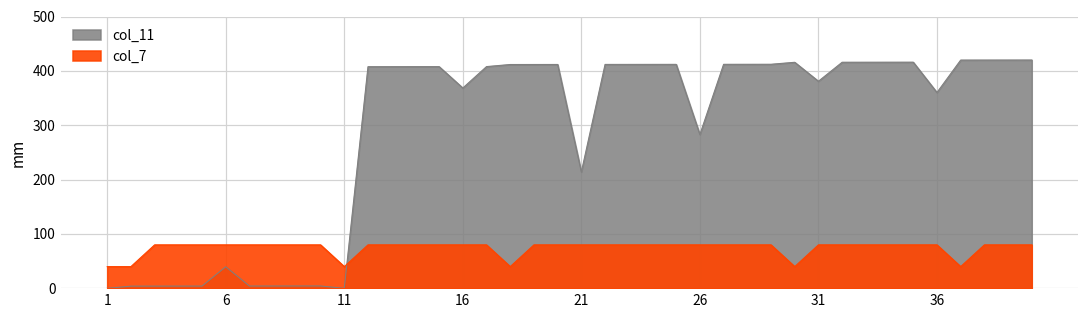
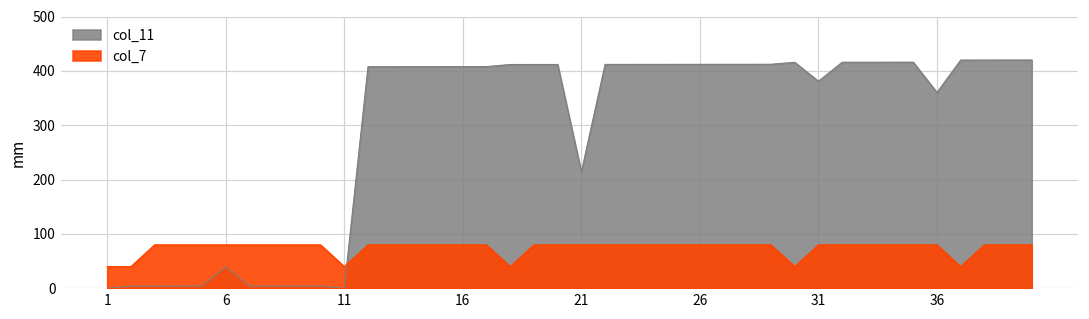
col_11, 16: 370 -> 410
col_11, 26: 280 -> 410
